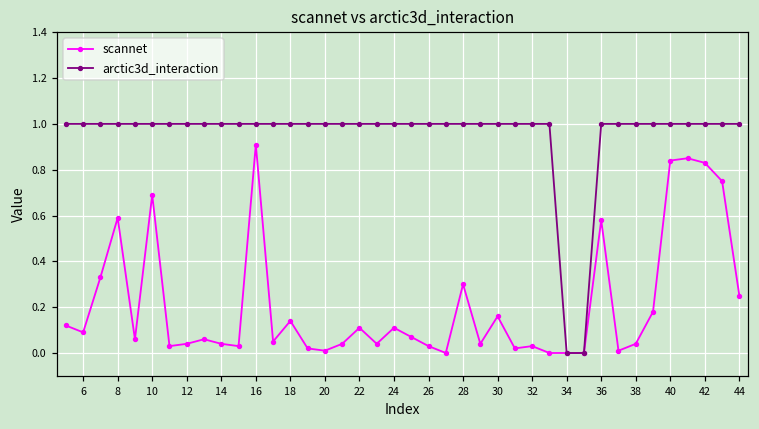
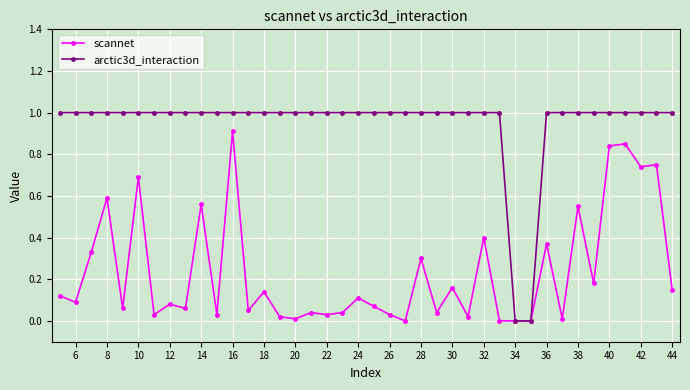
scannet, 12: 0.04 -> 0.08
scannet, 14: 0.04 -> 0.56
scannet, 22: 0.11 -> 0.03
scannet, 32: 0.03 -> 0.40
scannet, 36: 0.58 -> 0.37
scannet, 38: 0.04 -> 0.55
scannet, 42: 0.83 -> 0.74
scannet, 44: 0.25 -> 0.15
